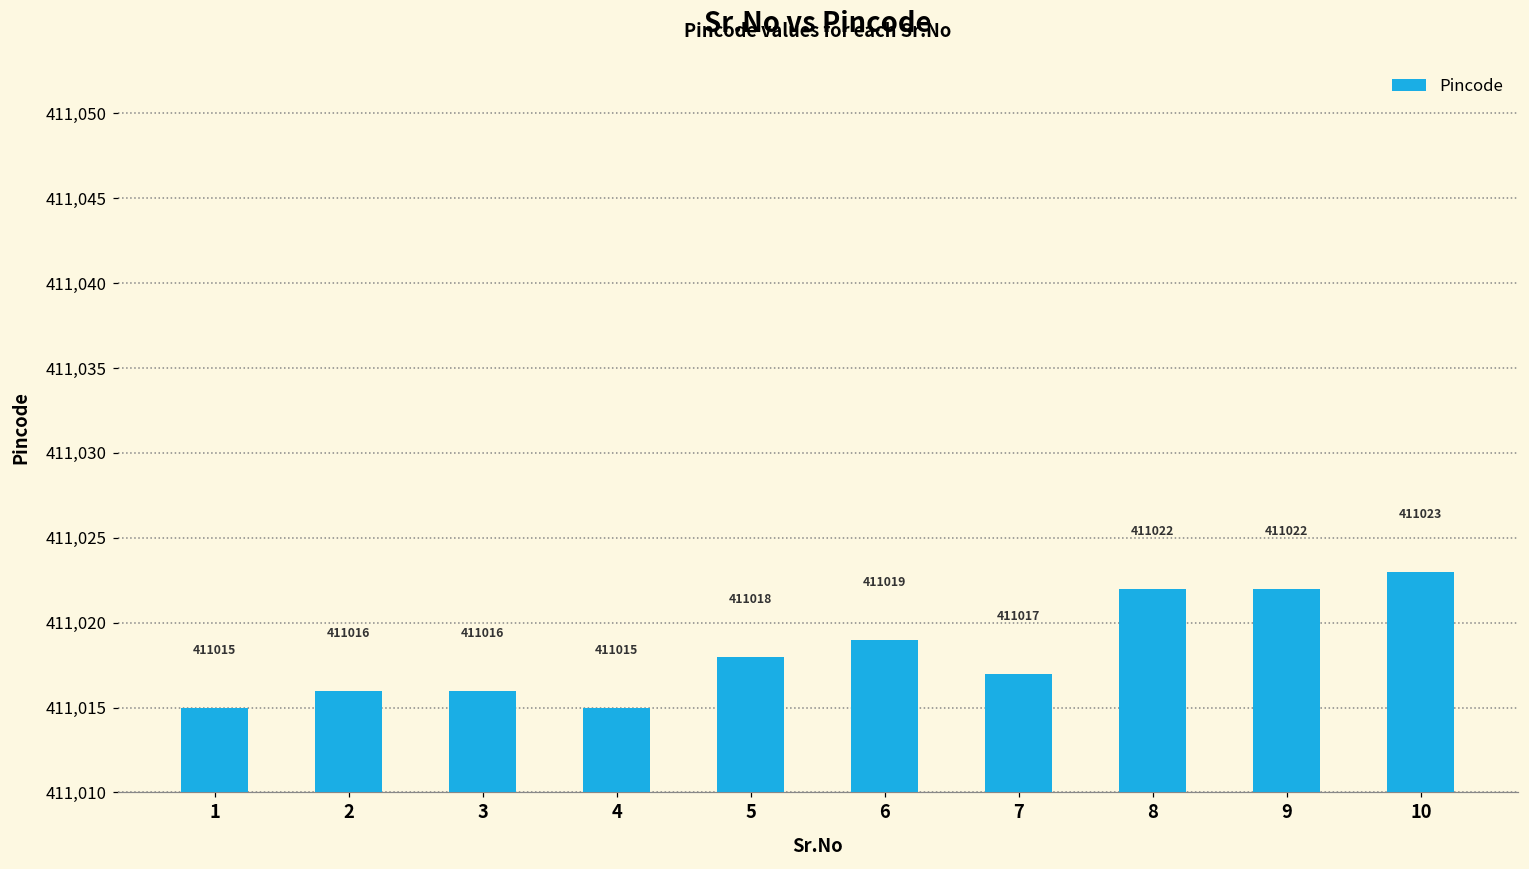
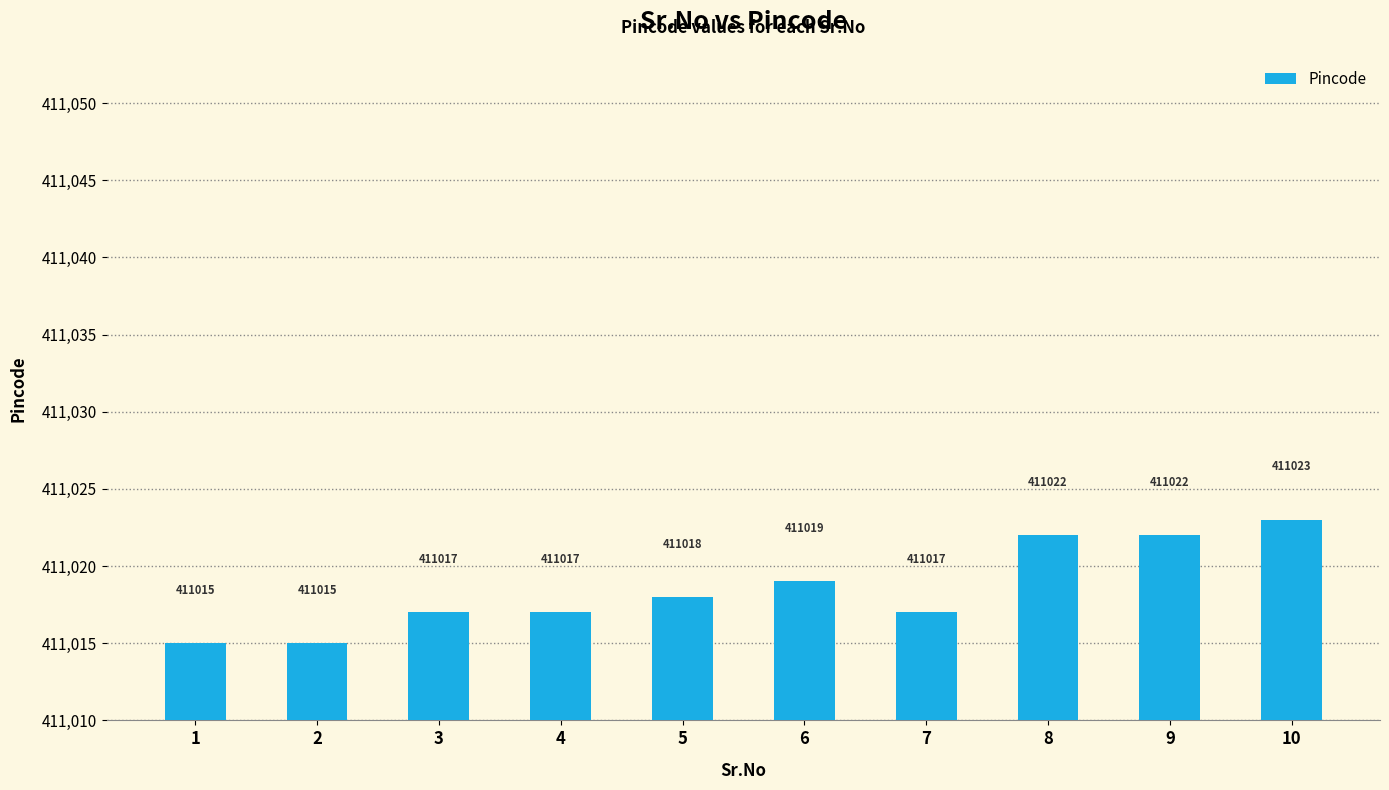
2: 411016 -> 411015
3: 411016 -> 411017
4: 411015 -> 411017
